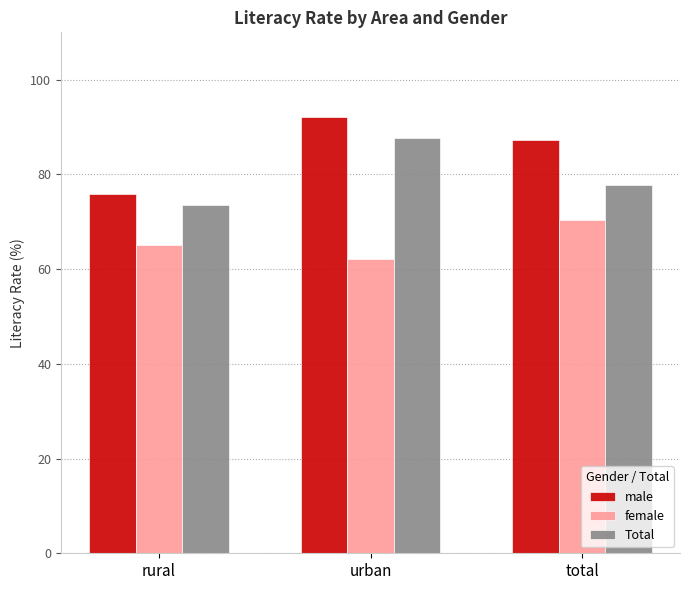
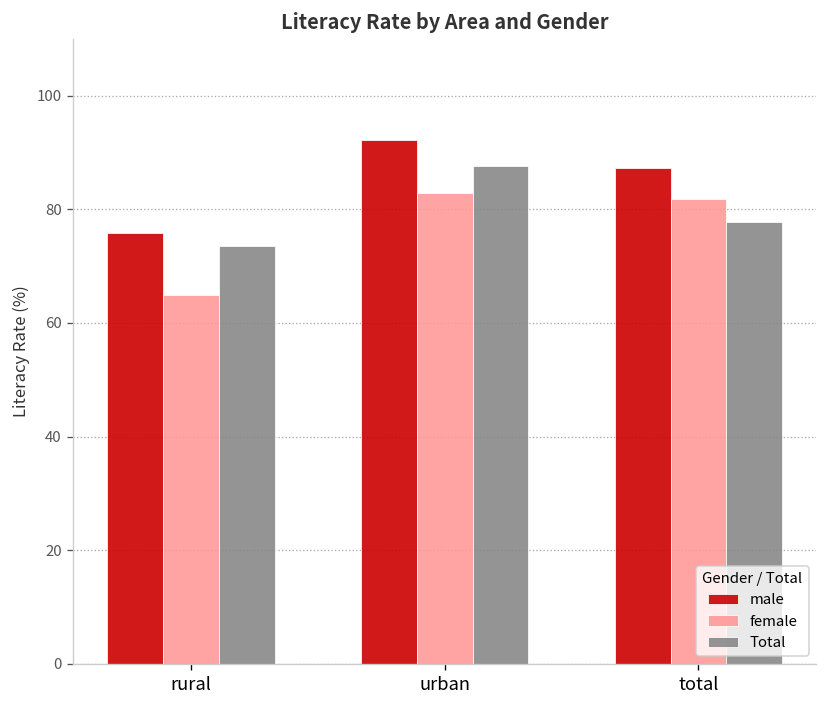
female, urban: 62 -> 83
female, total: 70 -> 82
